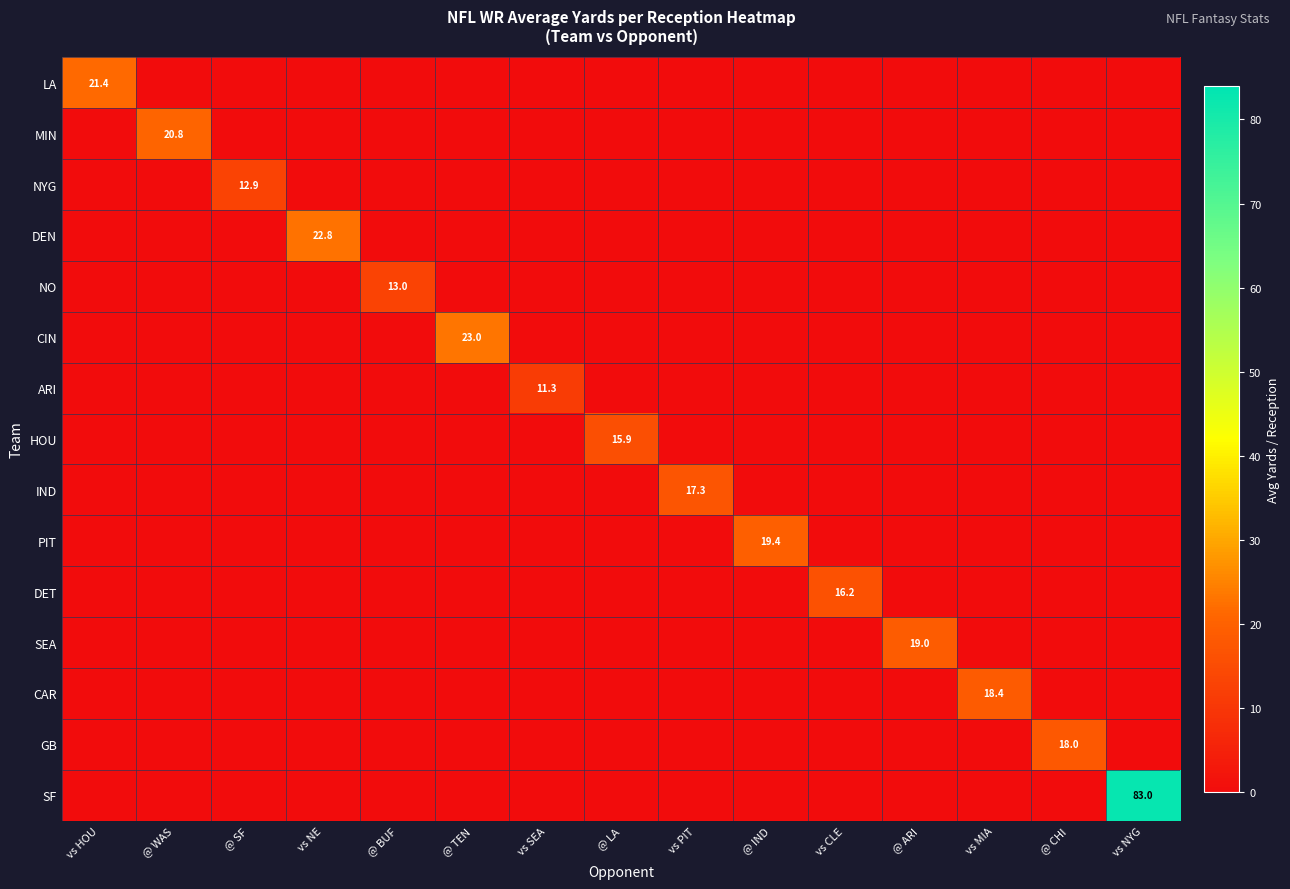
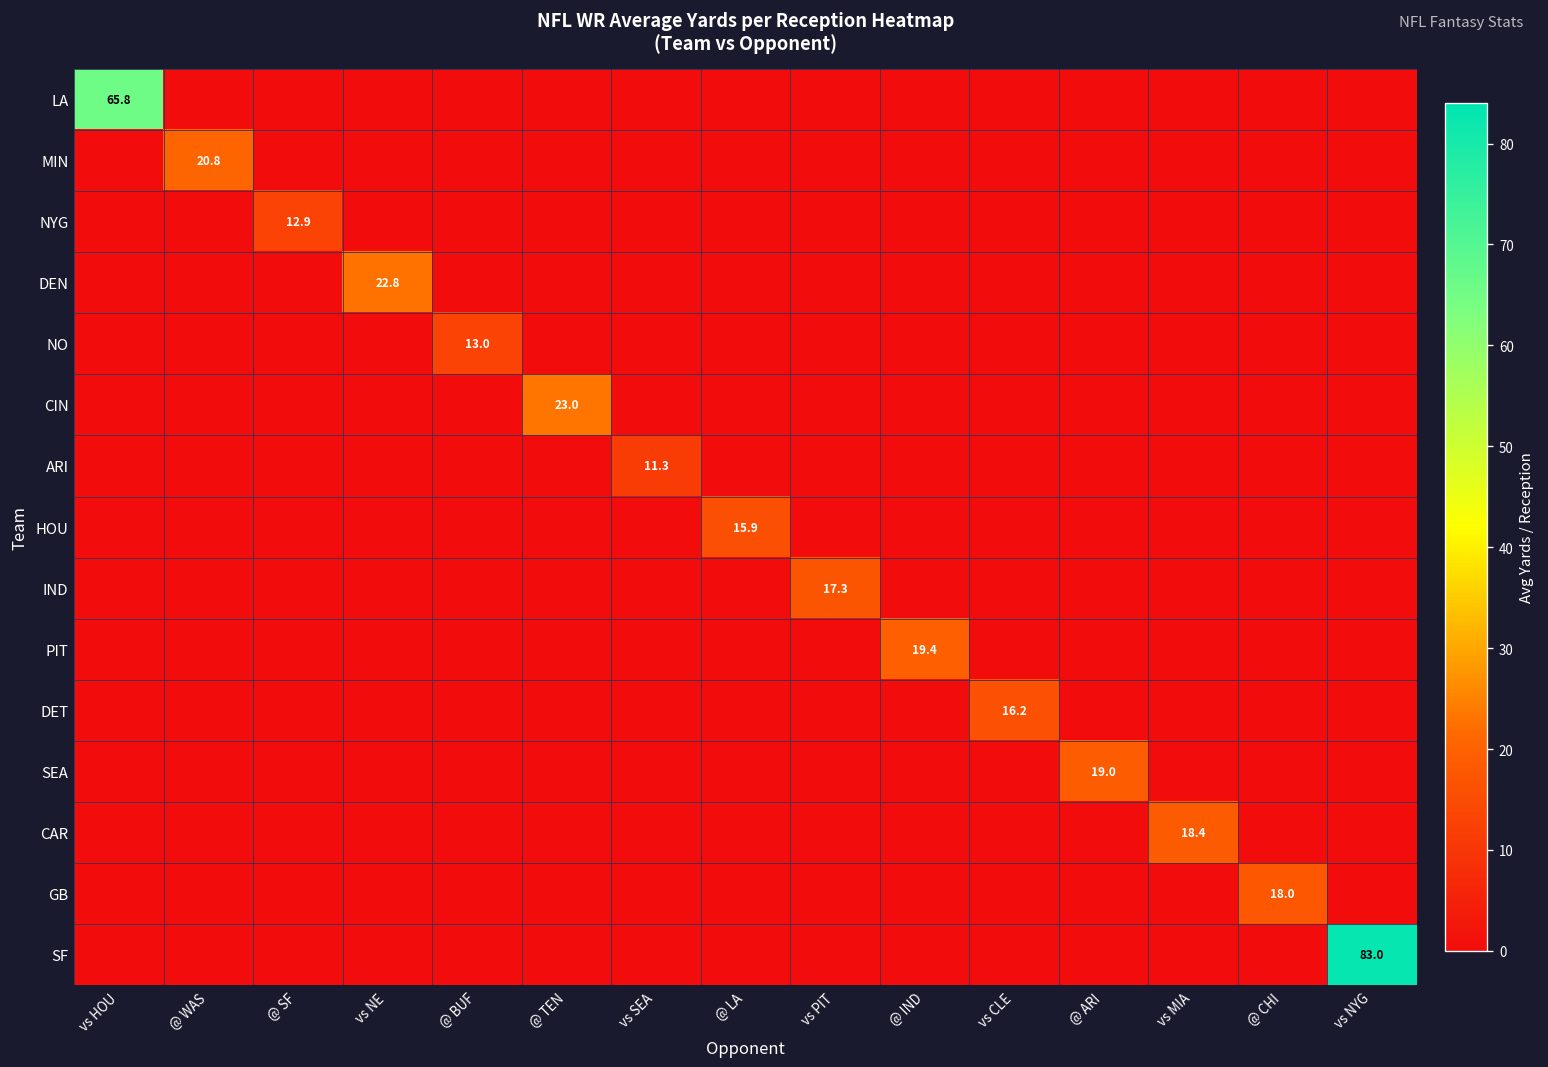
LA, vs HOU: 21.4 -> 65.8
